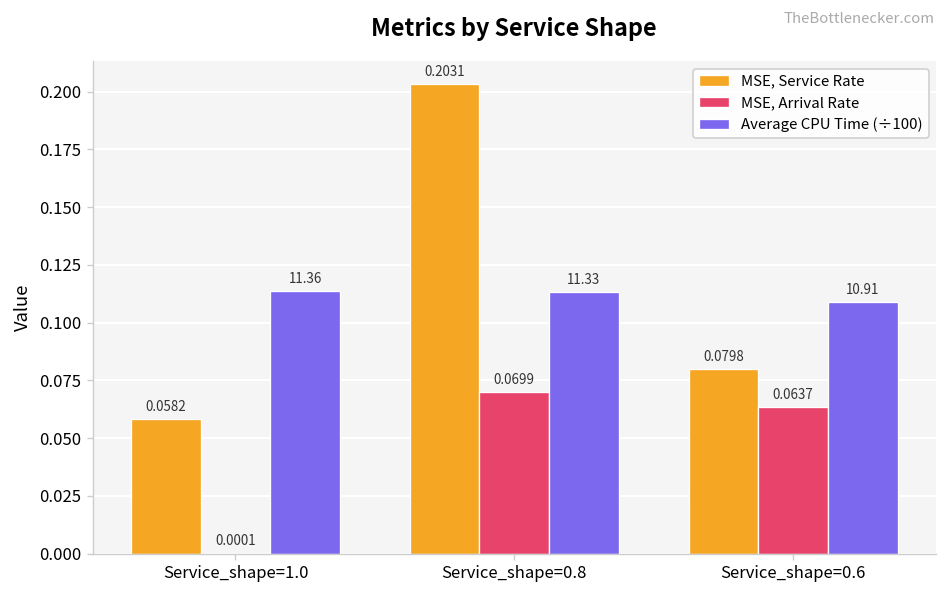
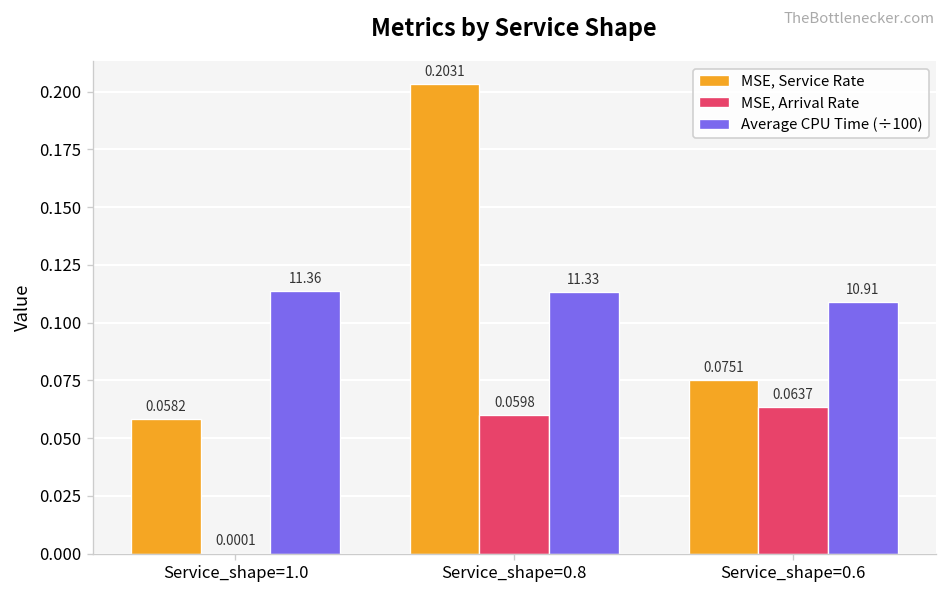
MSE, Arrival Rate, Service_shape=0.8: 0.0699 -> 0.0598
MSE, Service Rate, Service_shape=0.6: 0.0798 -> 0.0751
